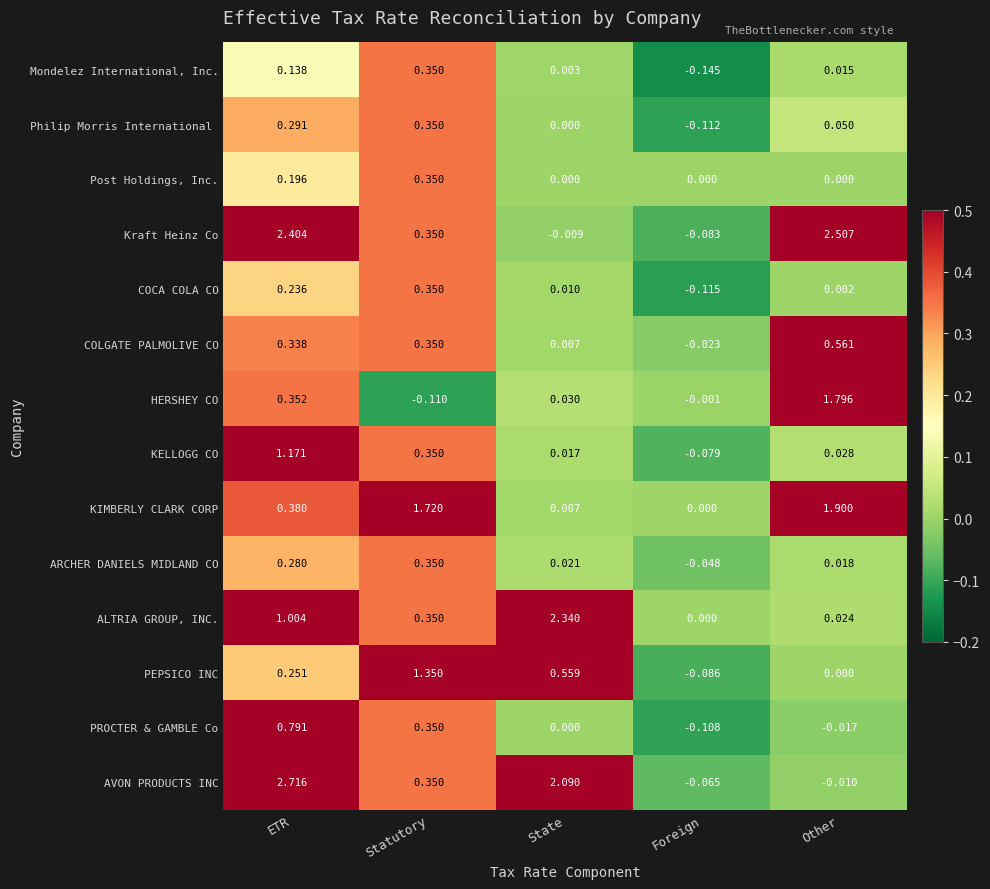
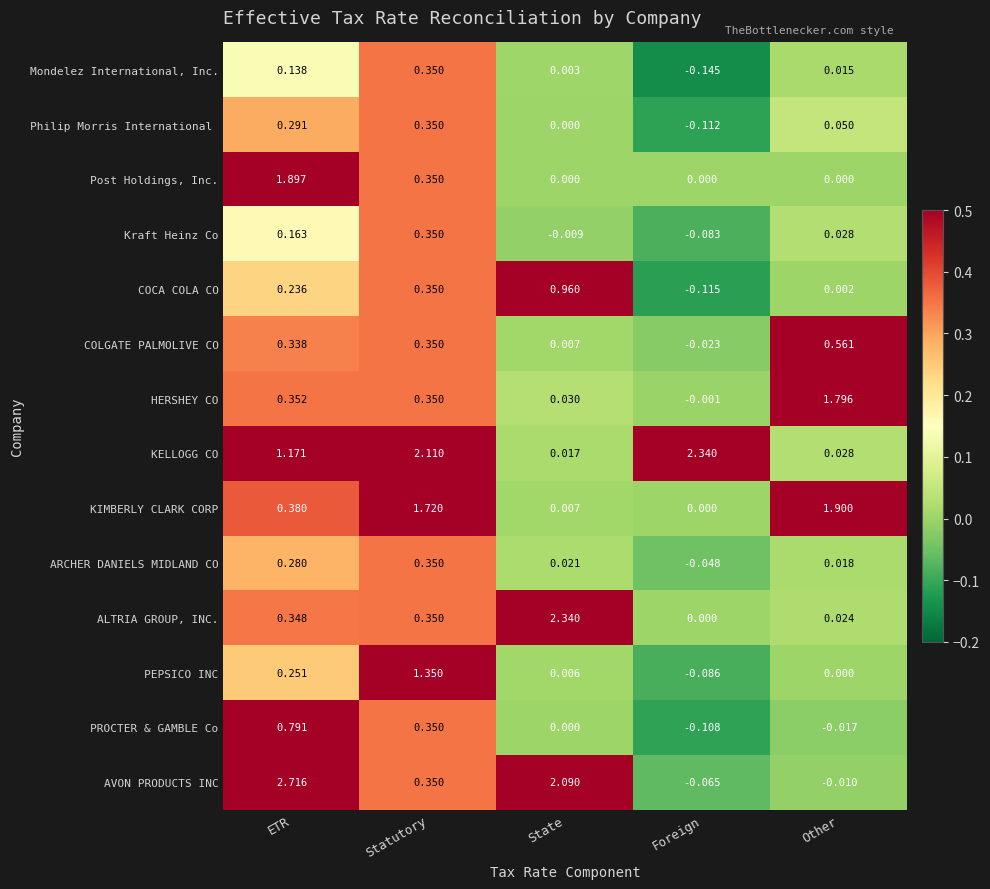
Post Holdings, Inc., ETR: 0.196 -> 1.897
Kraft Heinz Co, ETR: 2.404 -> 0.163
Kraft Heinz Co, Other: 2.507 -> 0.028
COCA COLA CO, State: 0.010 -> 0.960
HERSHEY CO, Statutory: -0.110 -> 0.350
KELLOGG CO, Statutory: 0.350 -> 2.110
KELLOGG CO, Foreign: -0.079 -> 2.340
ALTRIA GROUP, INC., ETR: 1.004 -> 0.348
PEPSICO INC, State: 0.559 -> 0.006
